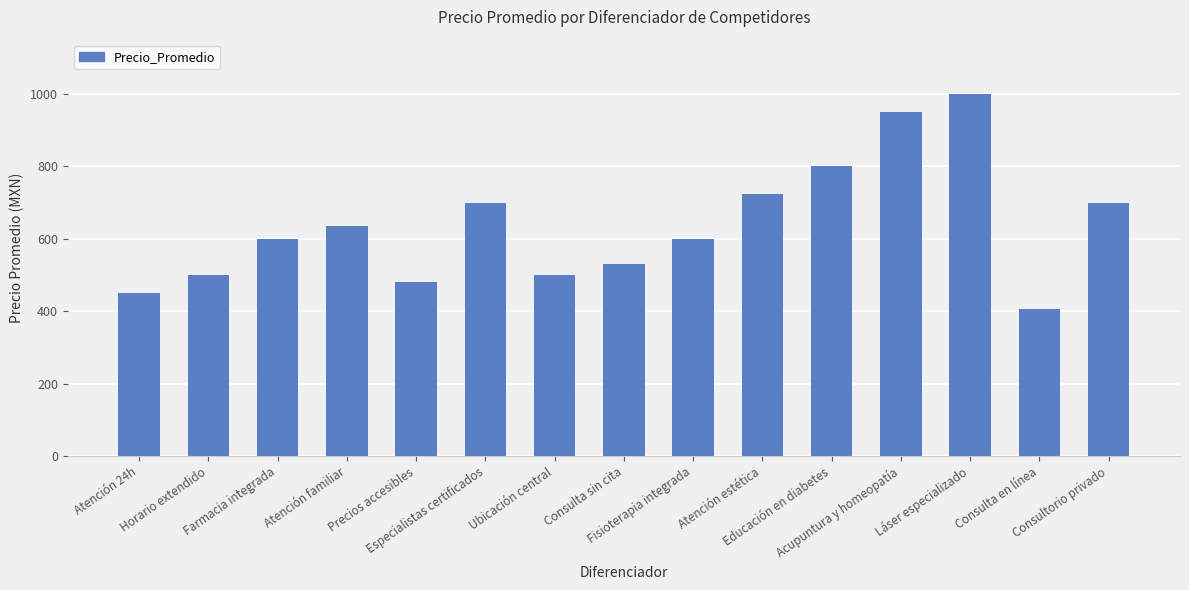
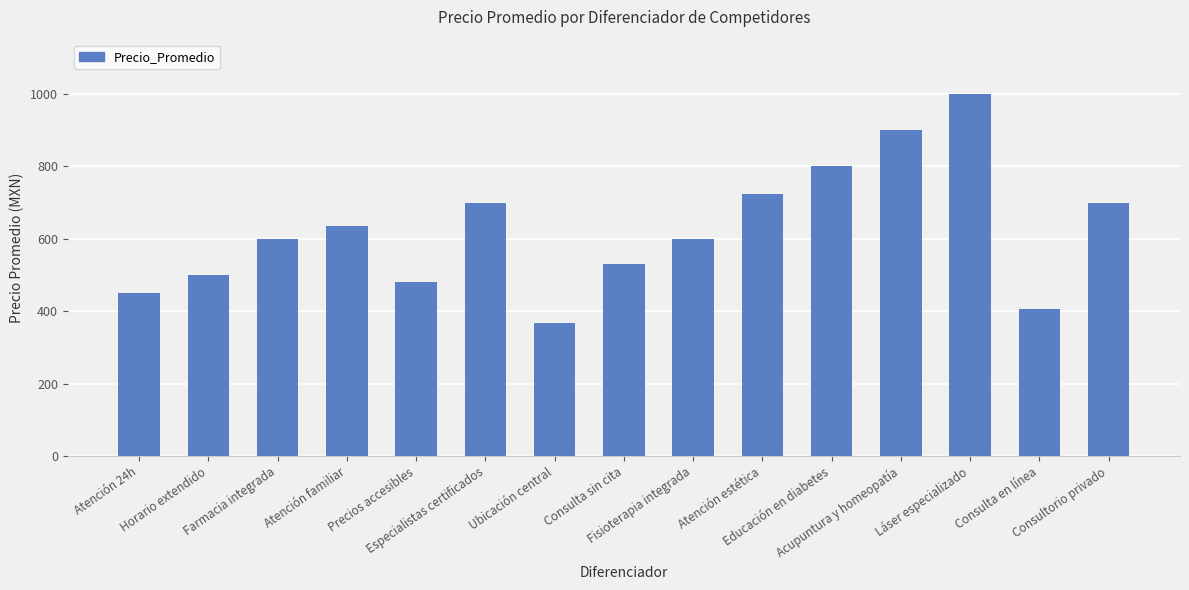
Ubicación central: 500 -> 370
Acupuntura y homeopatía: 950 -> 900
